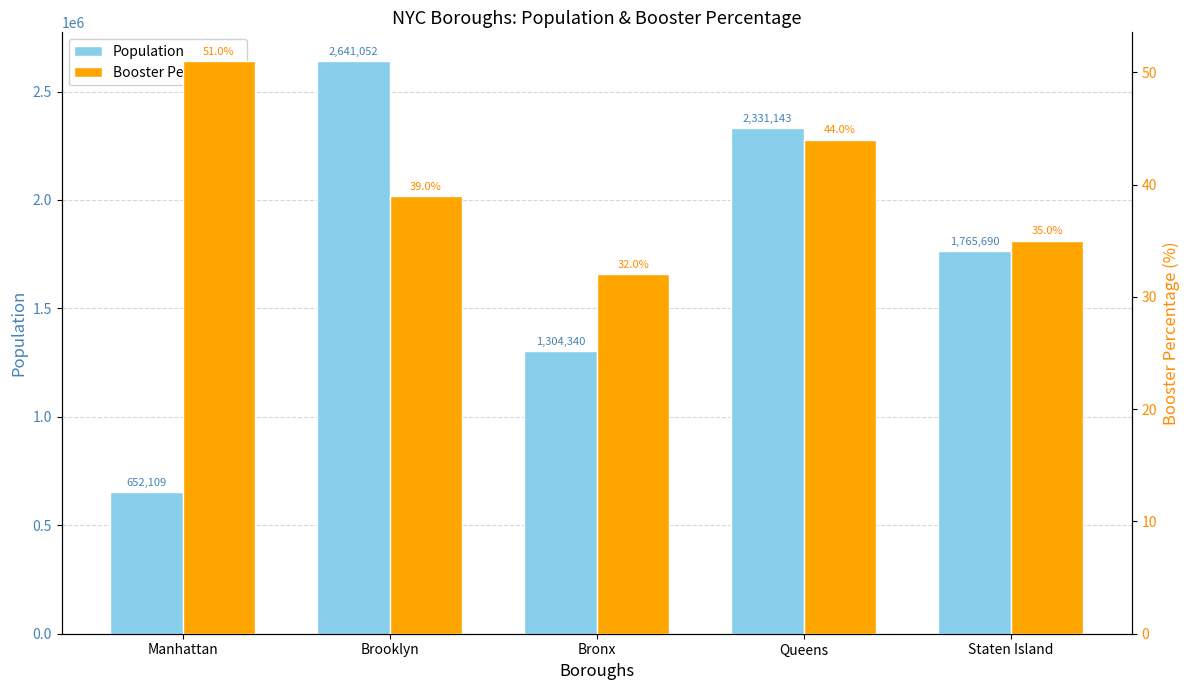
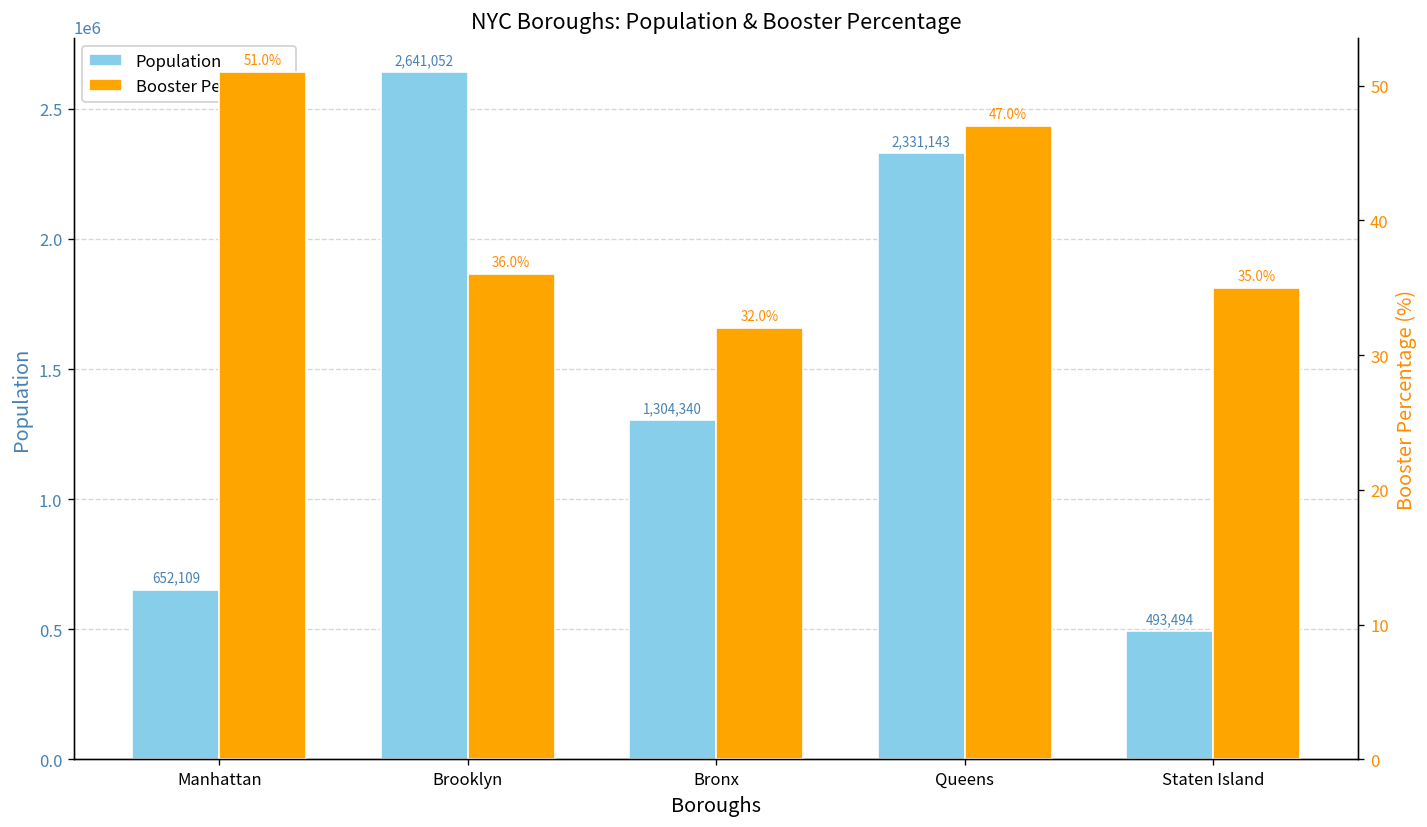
Population, Staten Island: 1,765,690 -> 493,494
Booster Percentage, Brooklyn: 39.0% -> 36.0%
Booster Percentage, Queens: 44.0% -> 47.0%
